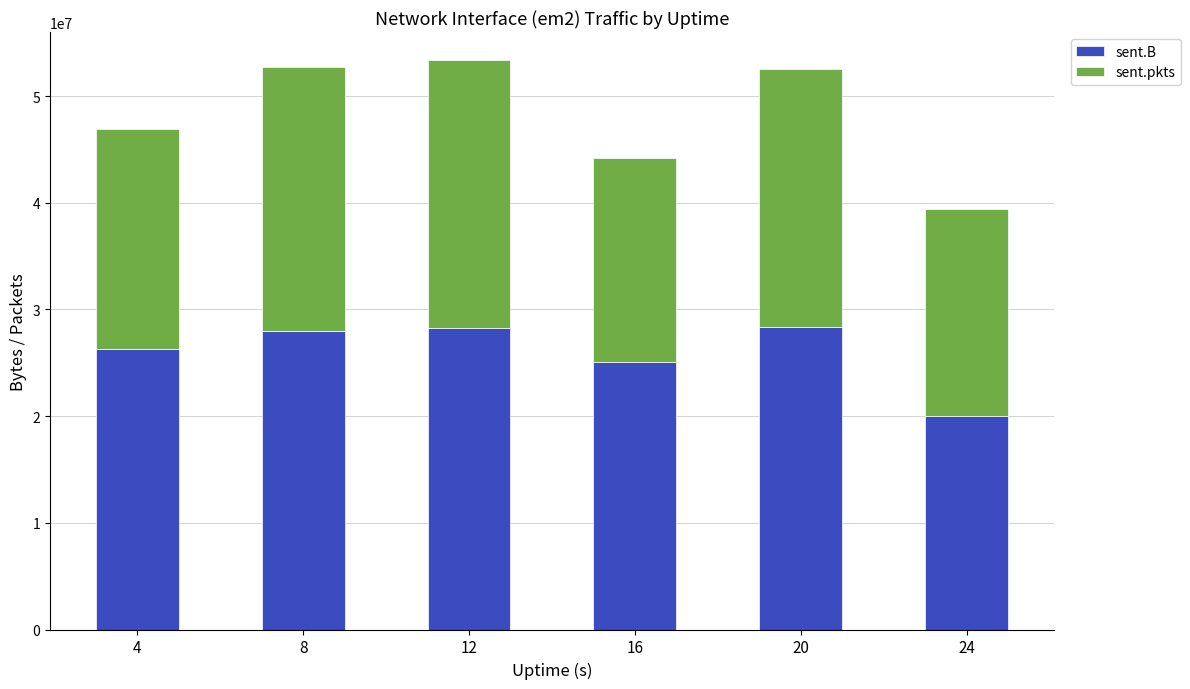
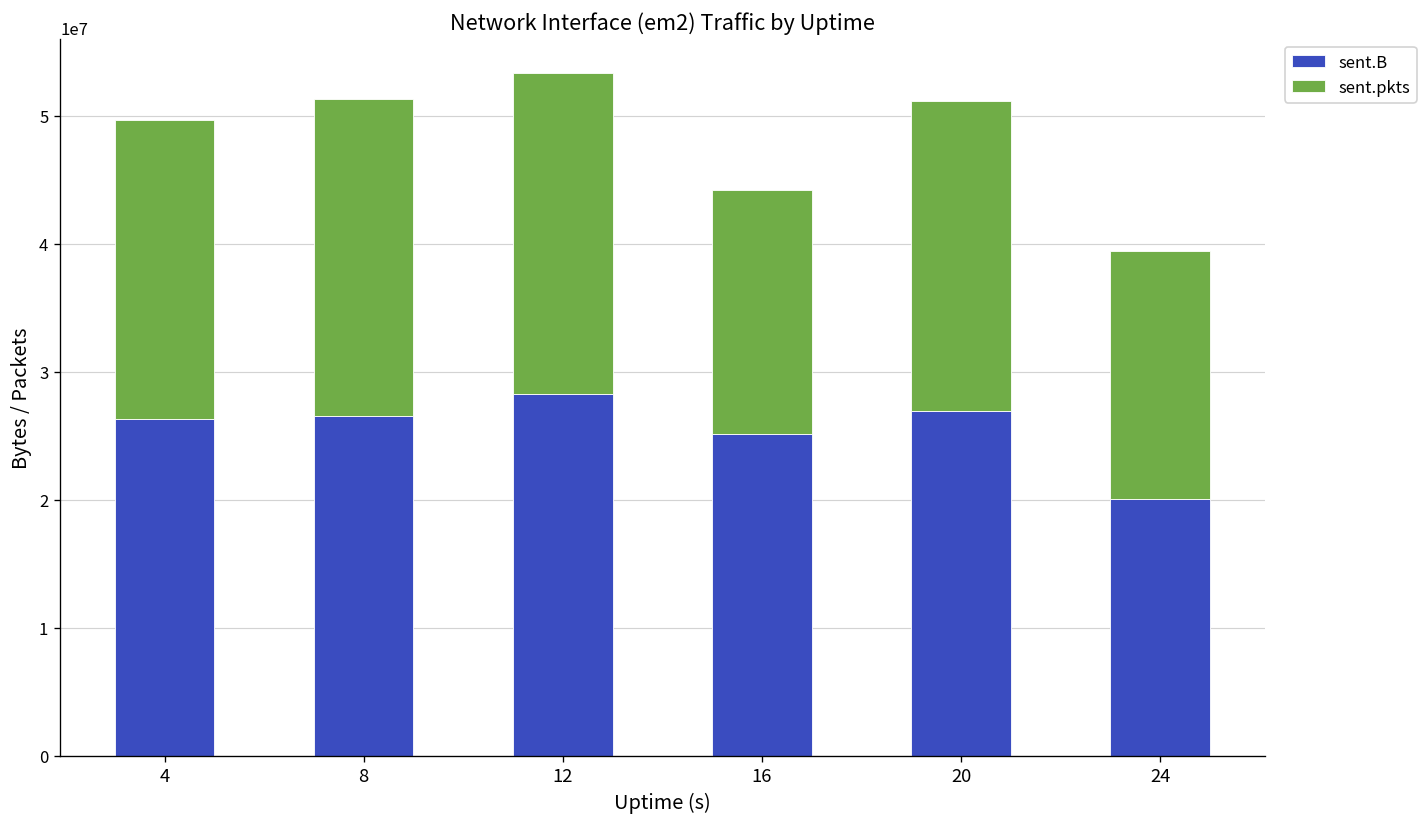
sent.pkts, 4: 20600000 -> 23300000
sent.B, 8: 28000000 -> 26500000
sent.B, 20: 28400000 -> 26900000
